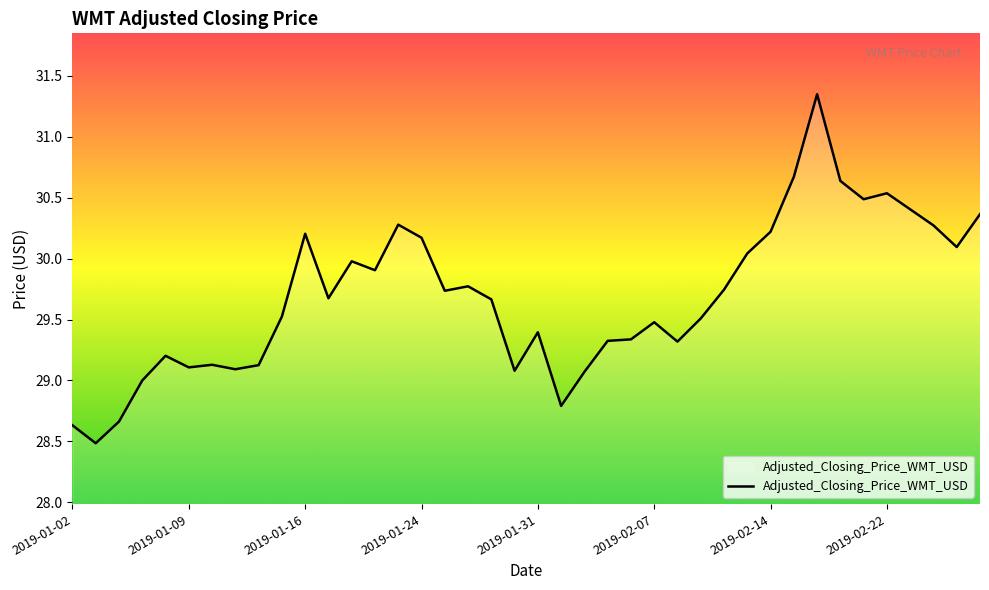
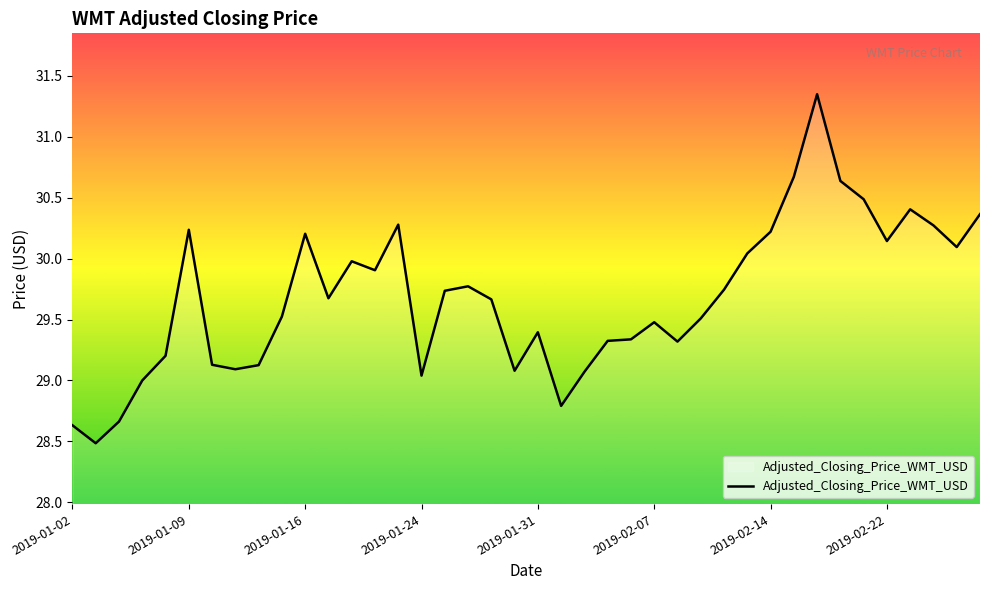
2019-01-09: 29.11 -> 30.24
2019-01-24: 30.17 -> 29.04
2019-02-22: 30.54 -> 30.14
